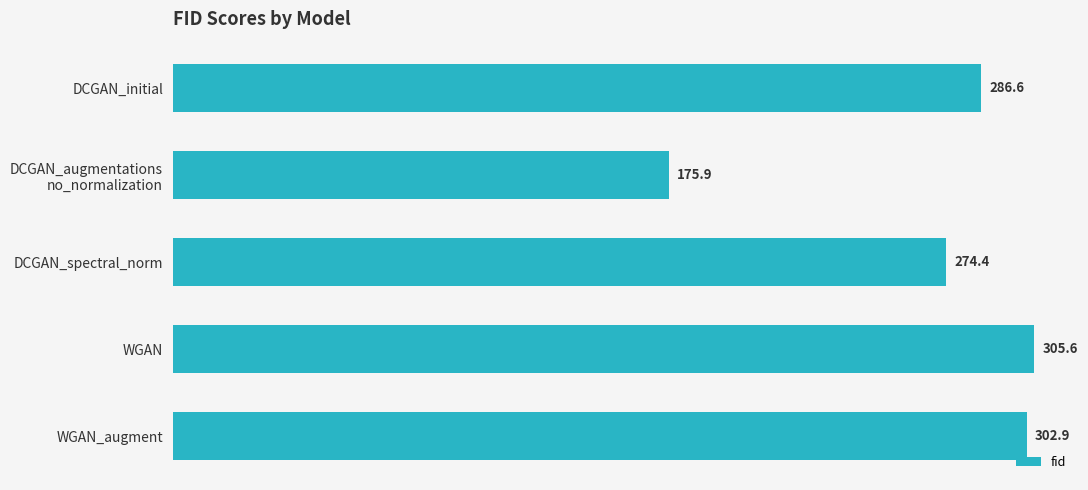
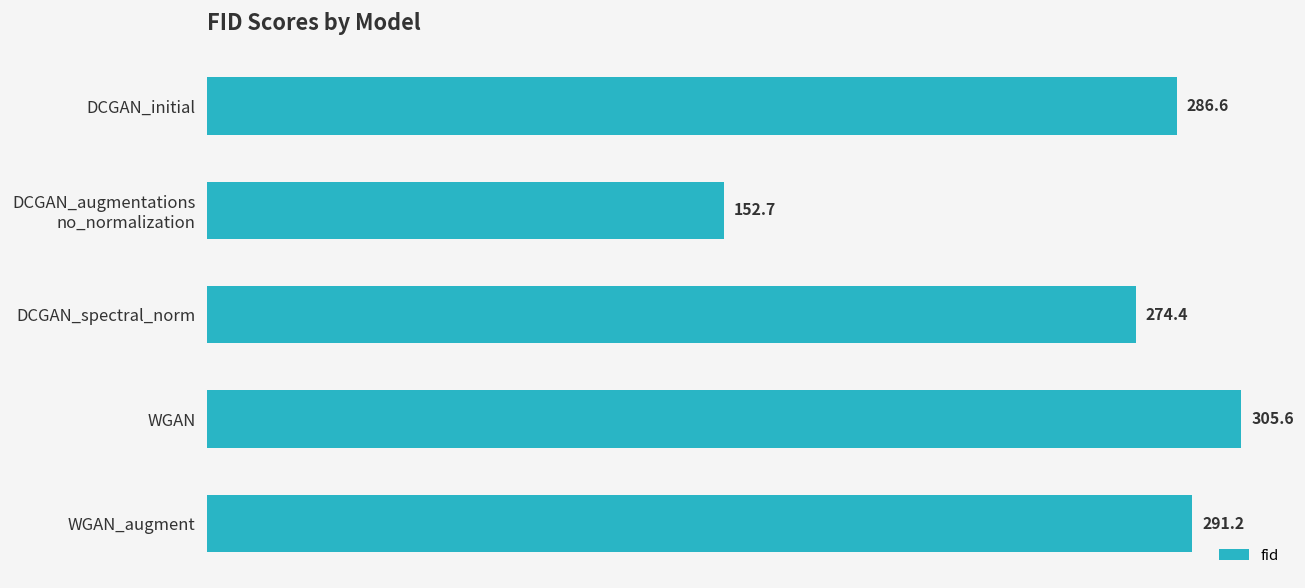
DCGAN_augmentations no_normalization: 175.9 -> 152.7
WGAN_augment: 302.9 -> 291.2
